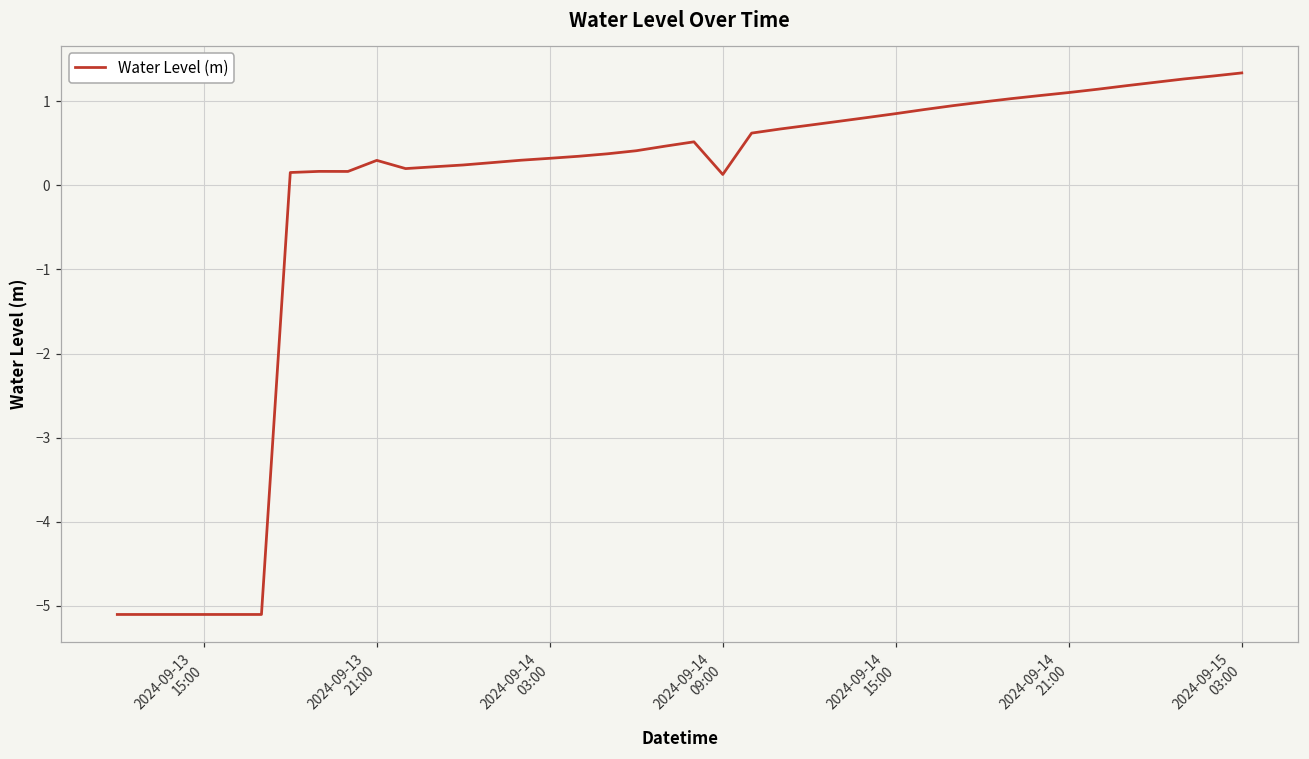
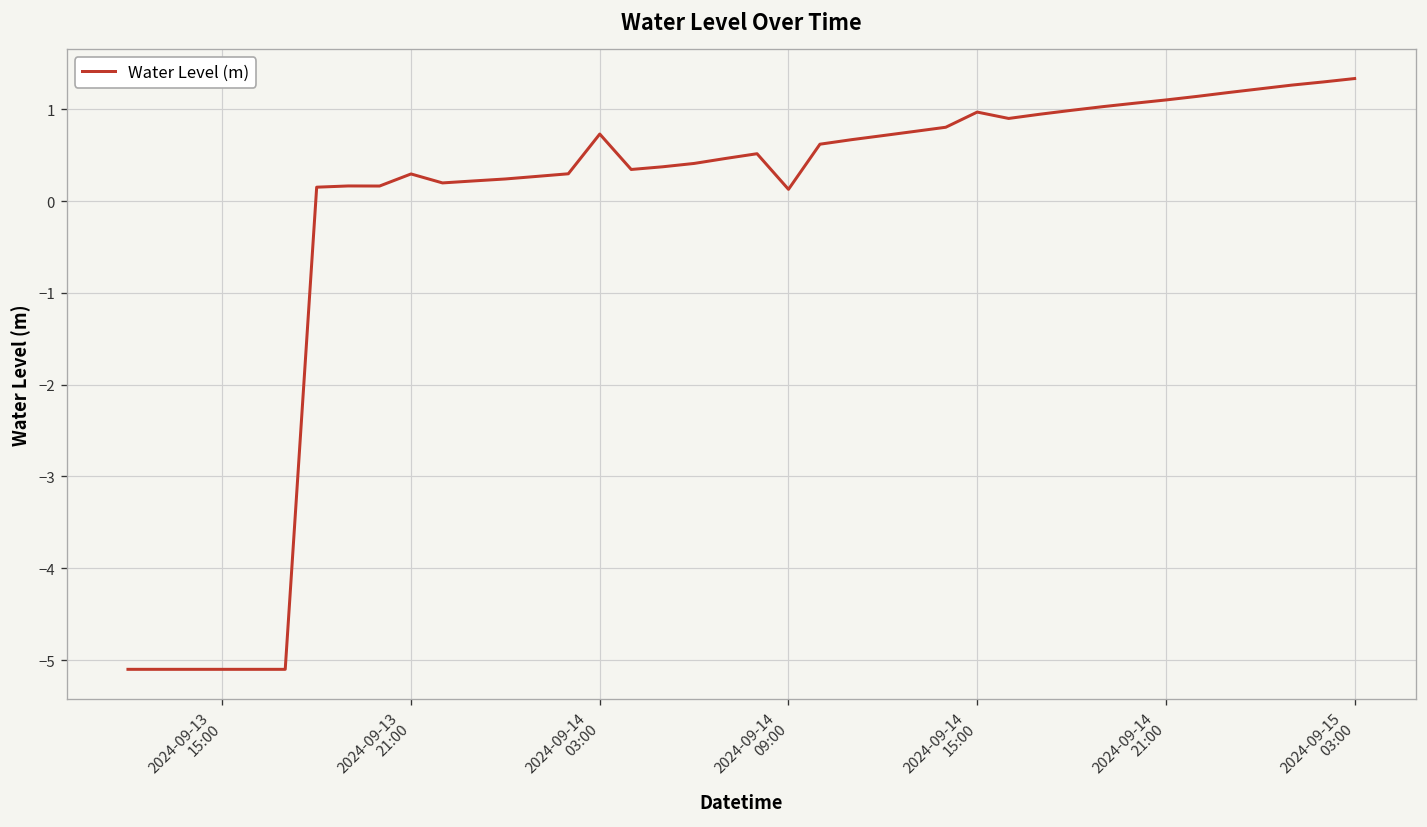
2024-09-14 03:00: 0.3 -> 0.7
2024-09-14 15:00: 0.9 -> 1.0
